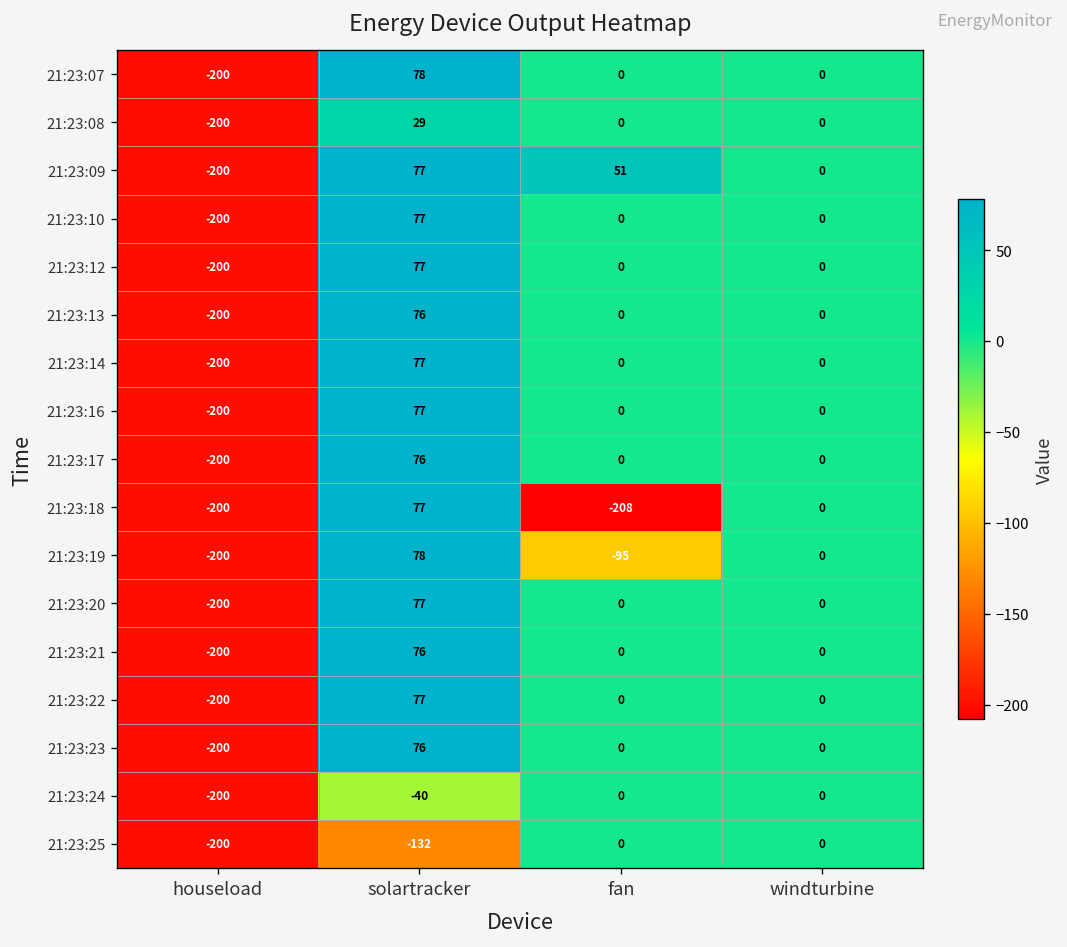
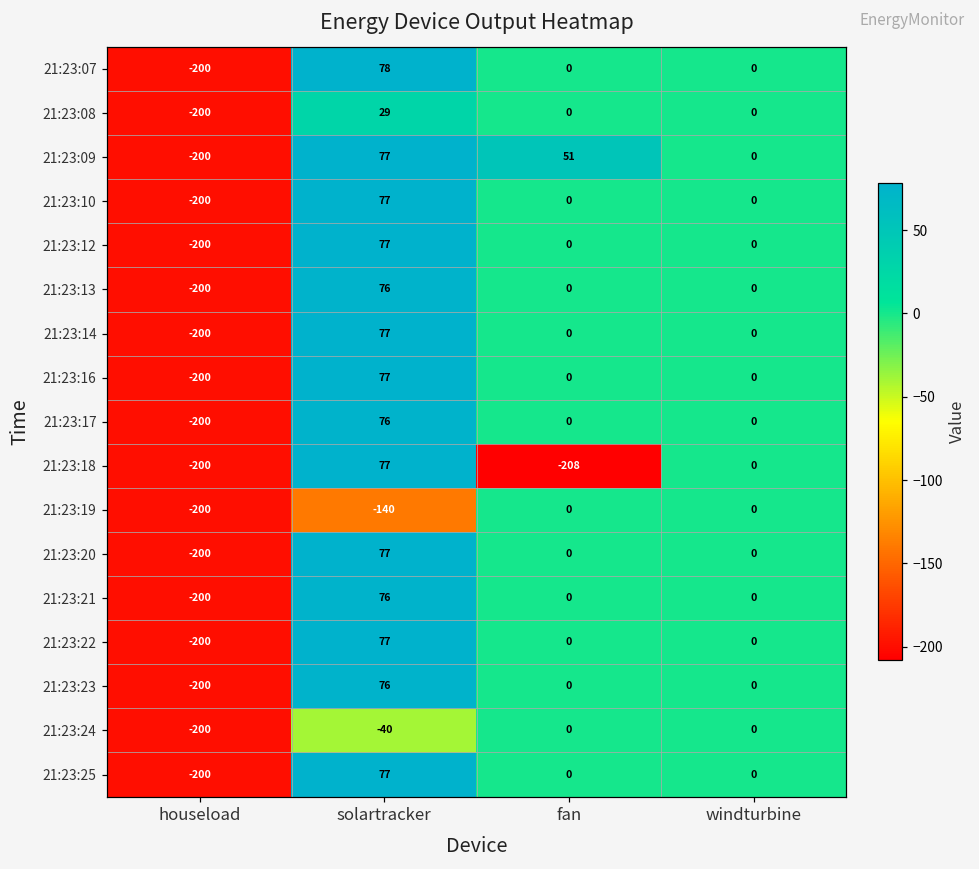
21:23:19, solartracker: 78 -> -140
21:23:19, fan: -95 -> 0
21:23:25, solartracker: -132 -> 77
